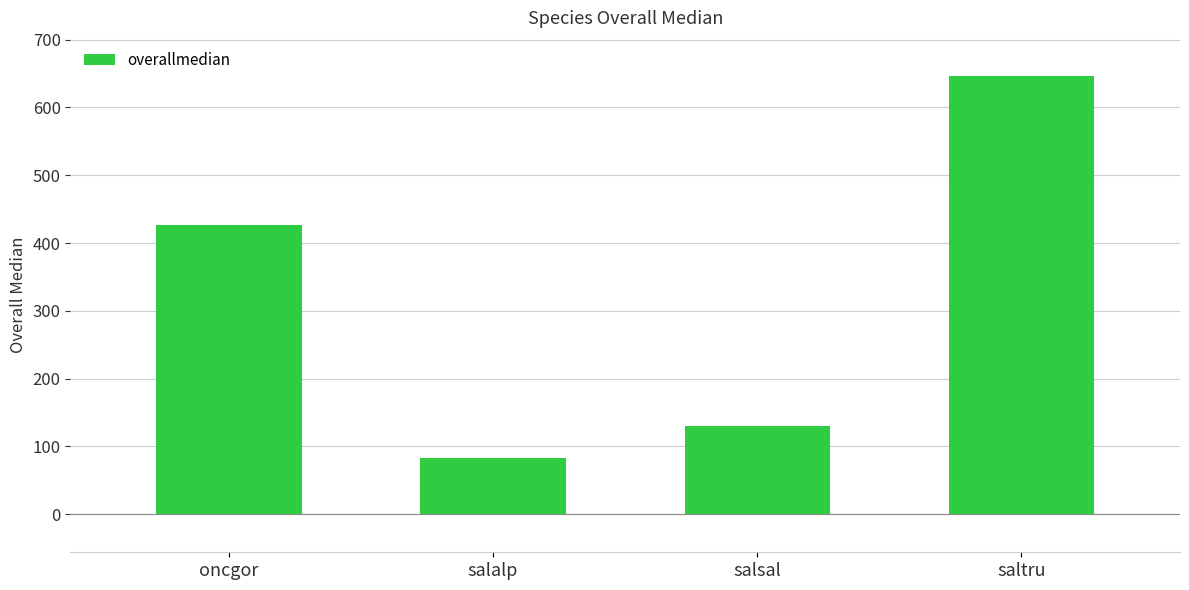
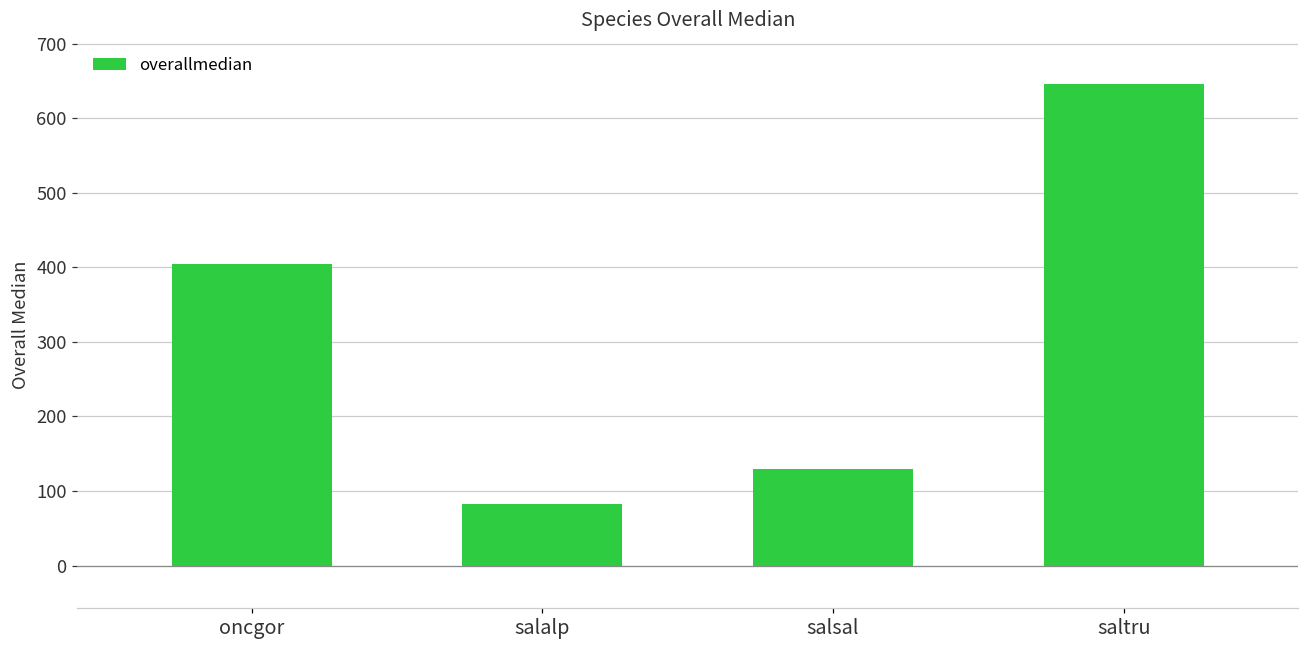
oncgor: 430 -> 400
